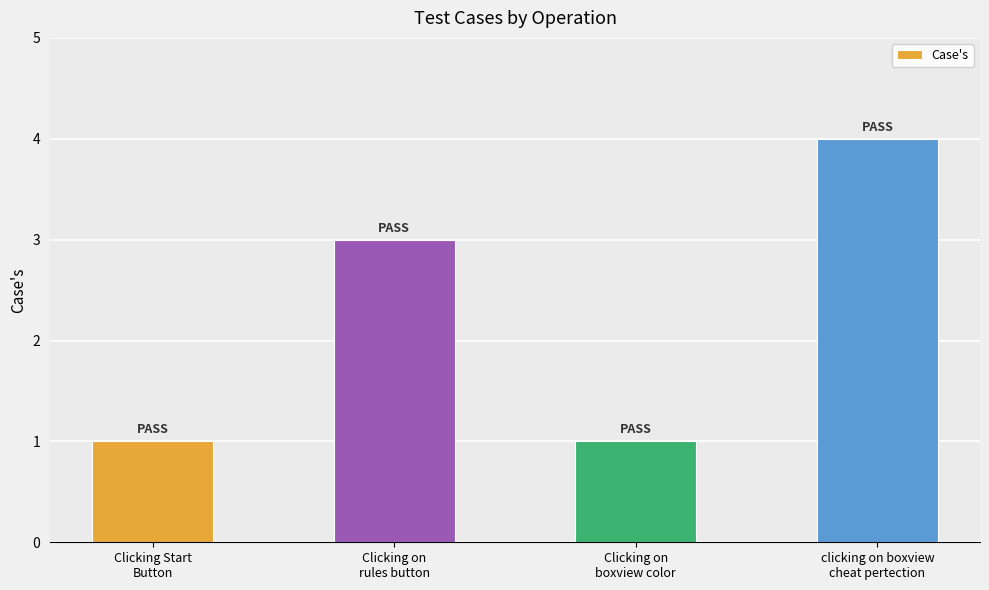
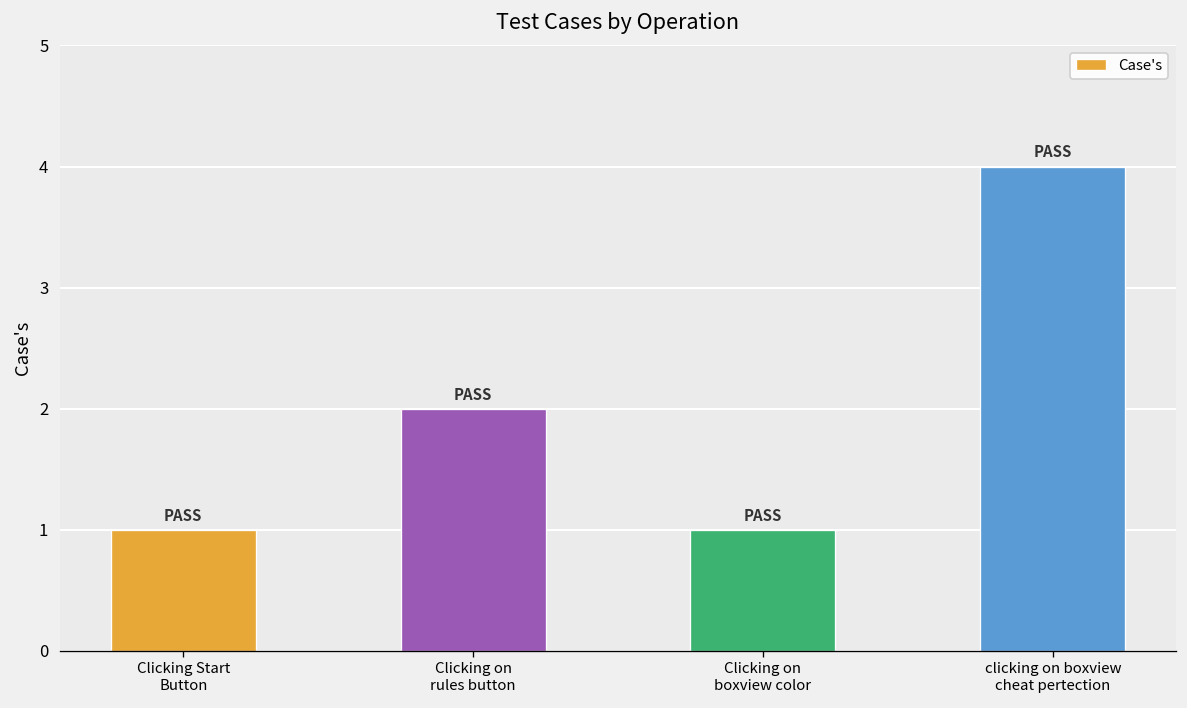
Clicking on rules button: 3 -> 2
